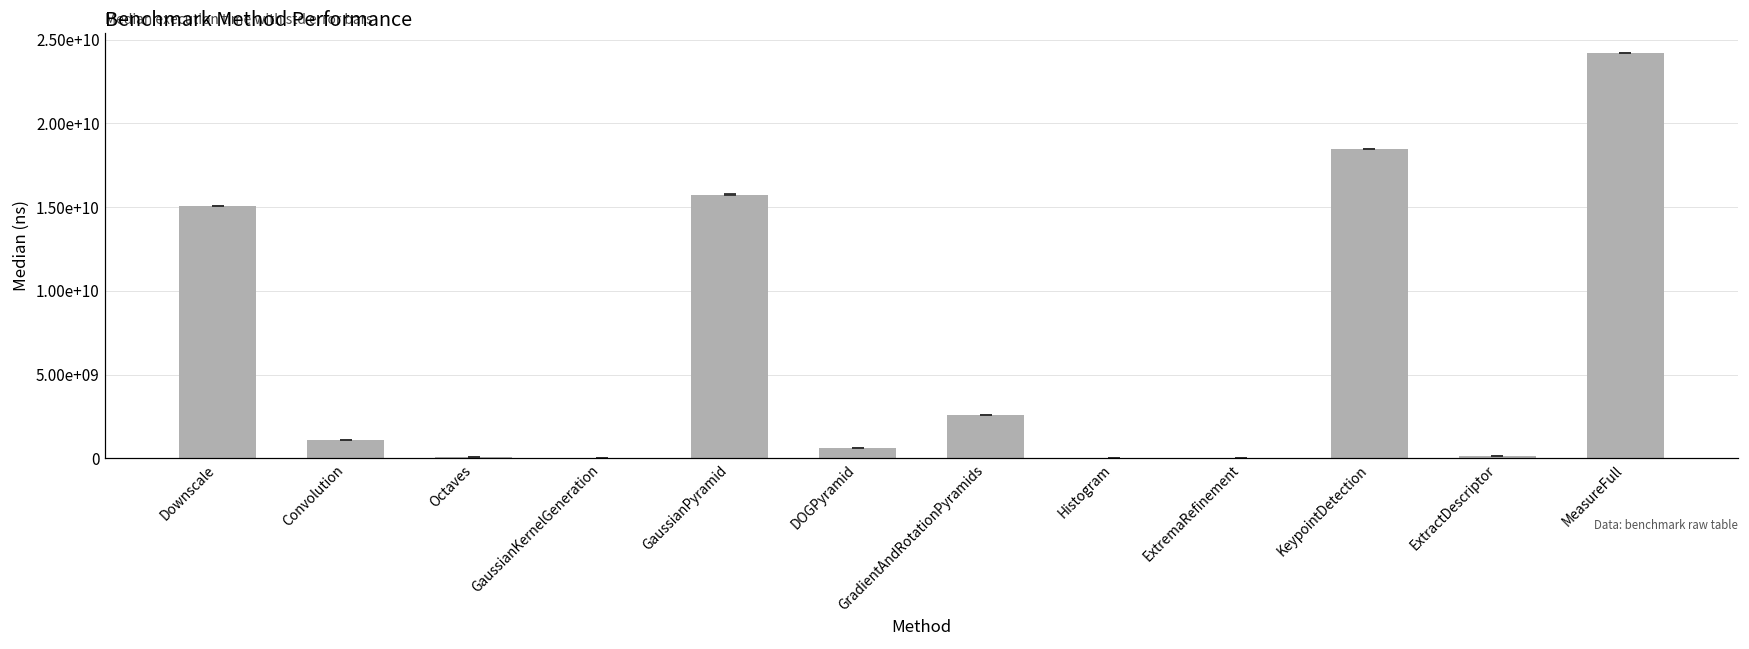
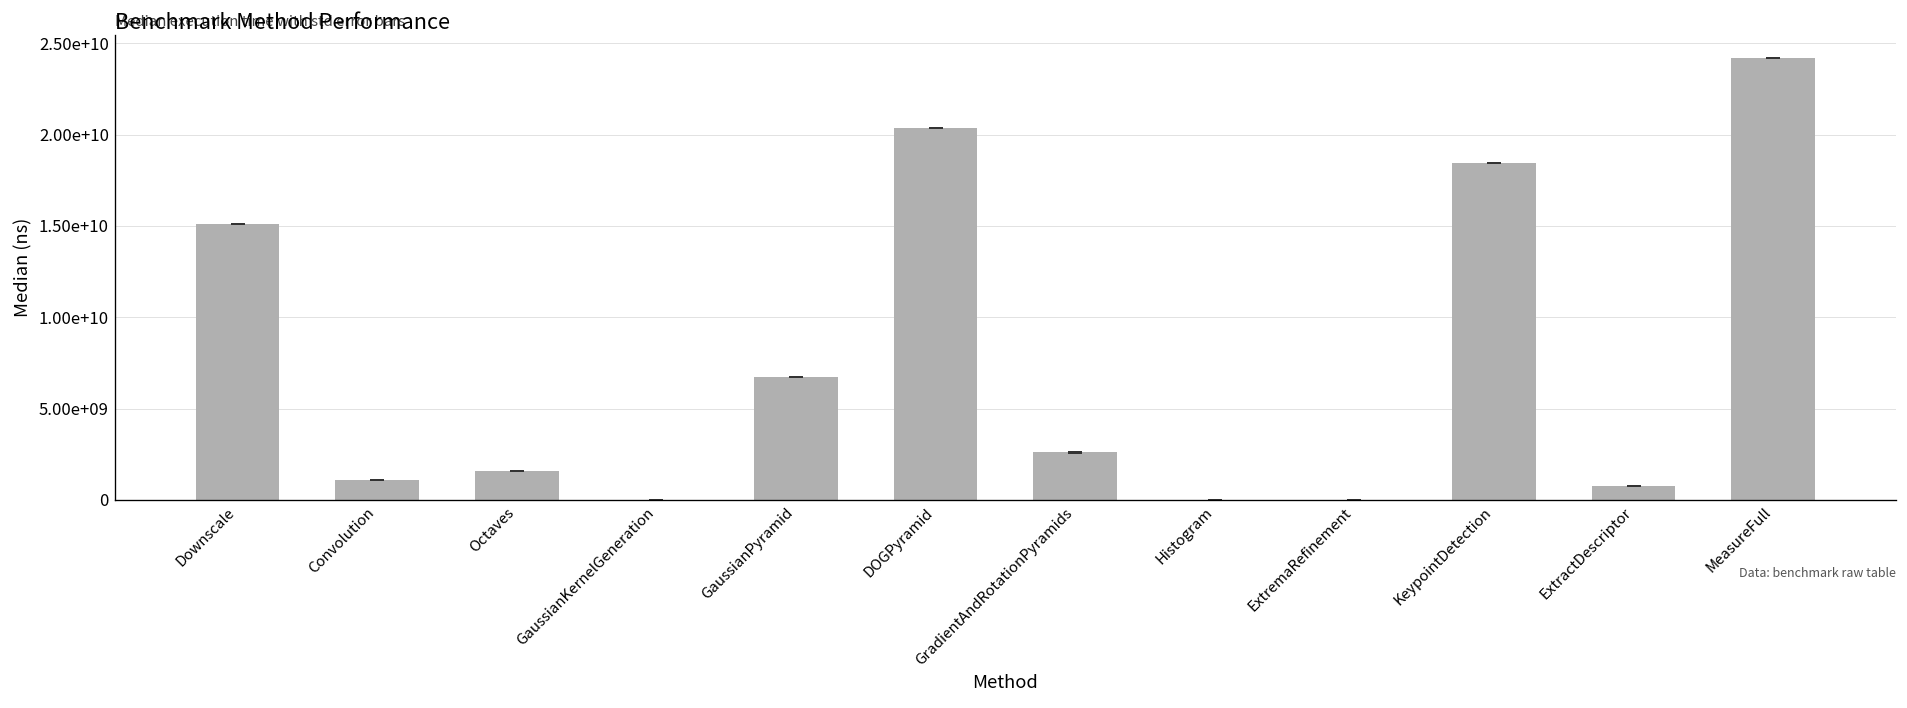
Octaves: 100000000 -> 1600000000
GaussianPyramid: 15700000000 -> 6700000000
DOGPyramid: 600000000 -> 20300000000
ExtractDescriptor: 100000000 -> 800000000
